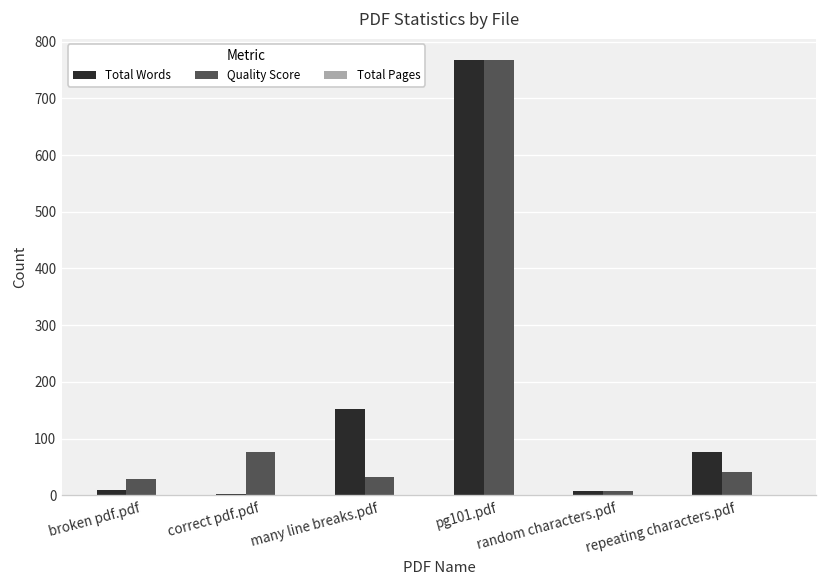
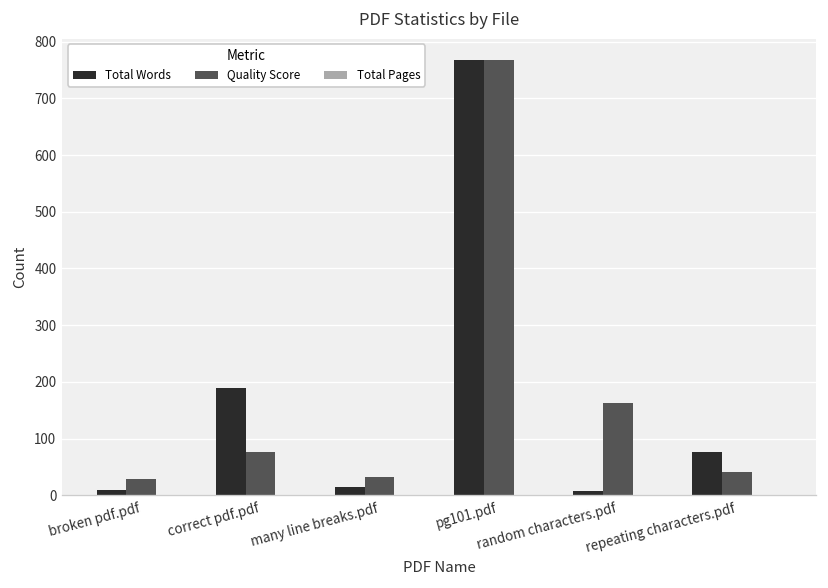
Total Words, correct pdf.pdf: 0 -> 190
Total Words, many line breaks.pdf: 150 -> 20
Quality Score, random characters.pdf: 10 -> 160
